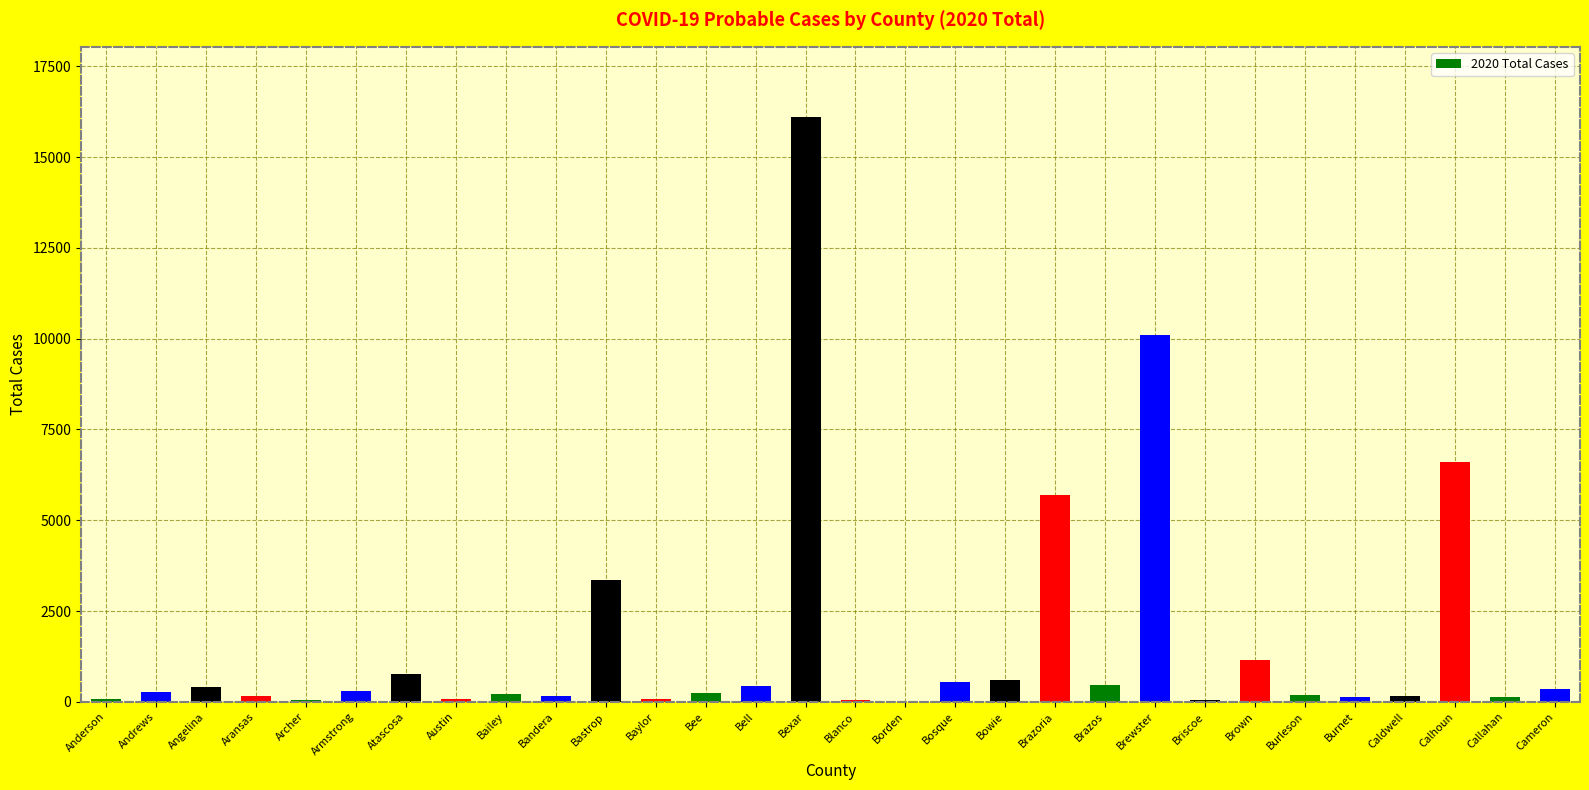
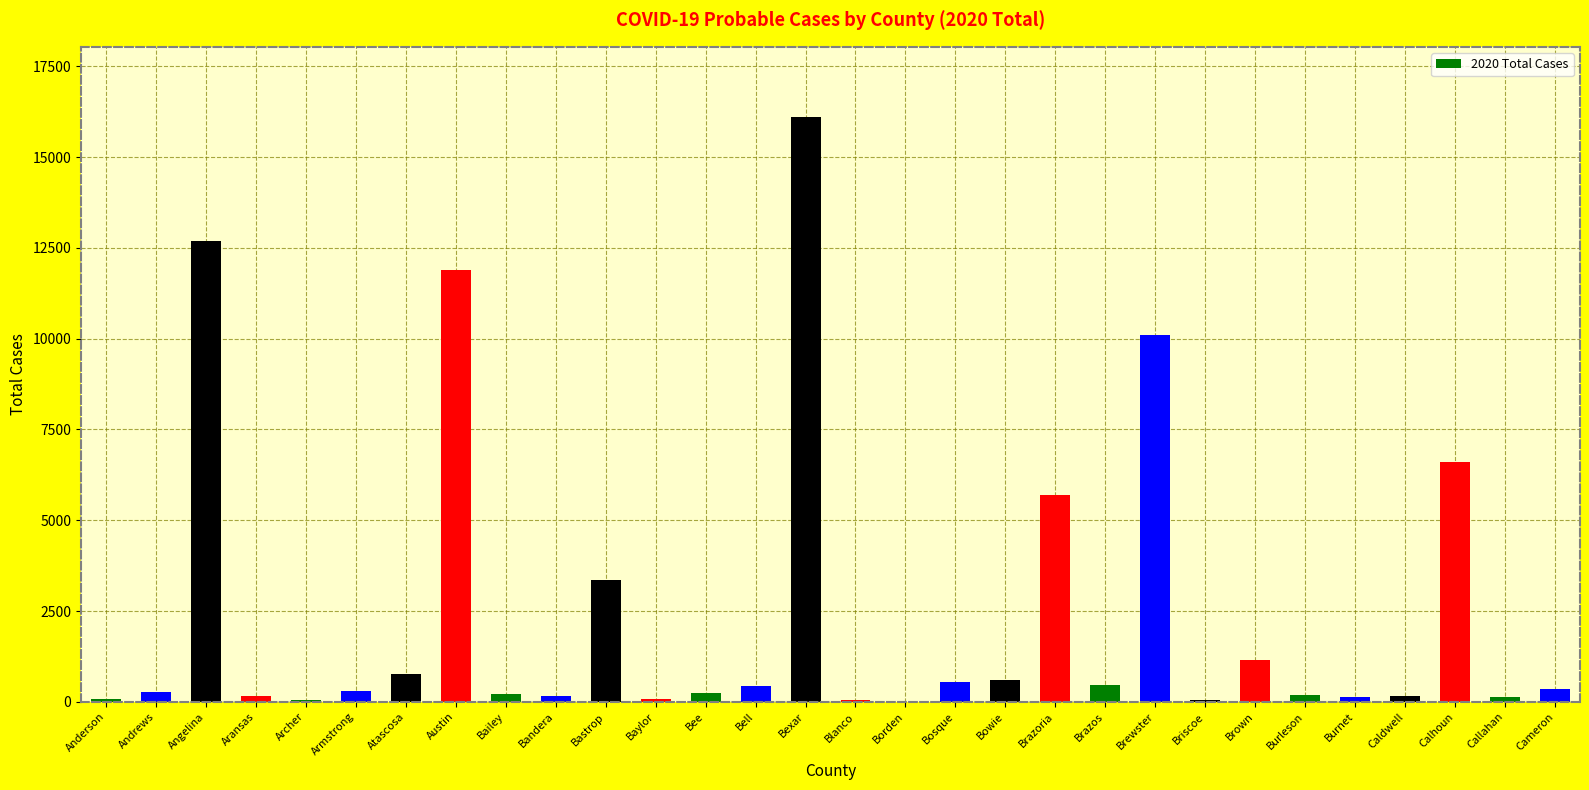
Angelina: 400 -> 12700
Austin: 100 -> 11900
